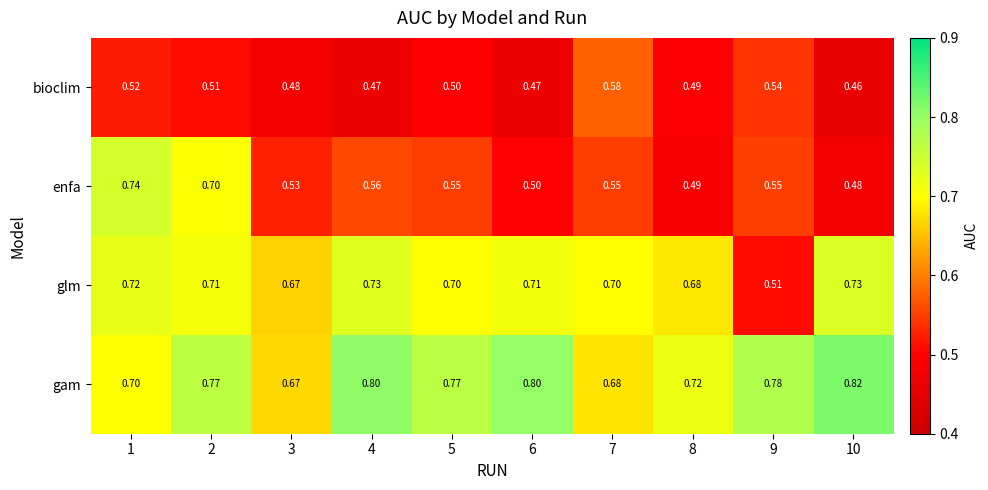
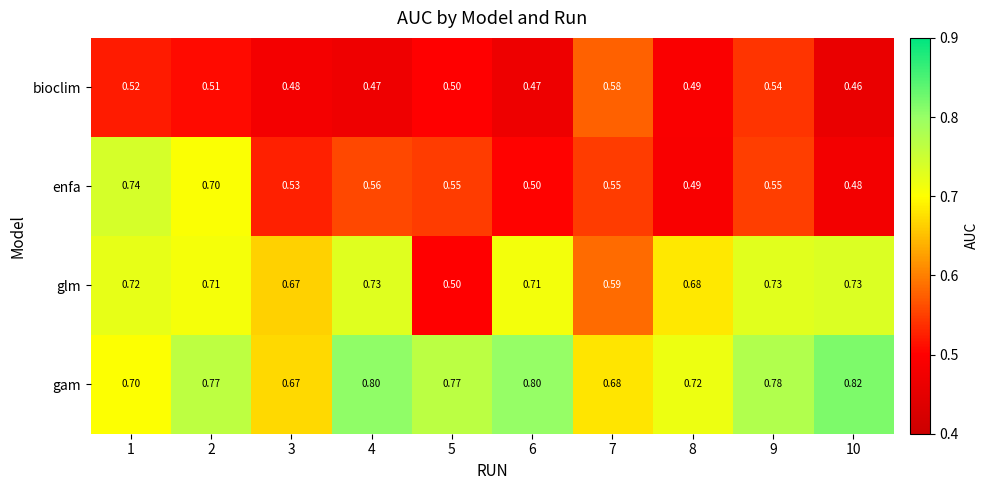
glm, 5: 0.70 -> 0.50
glm, 7: 0.70 -> 0.59
glm, 9: 0.51 -> 0.73
